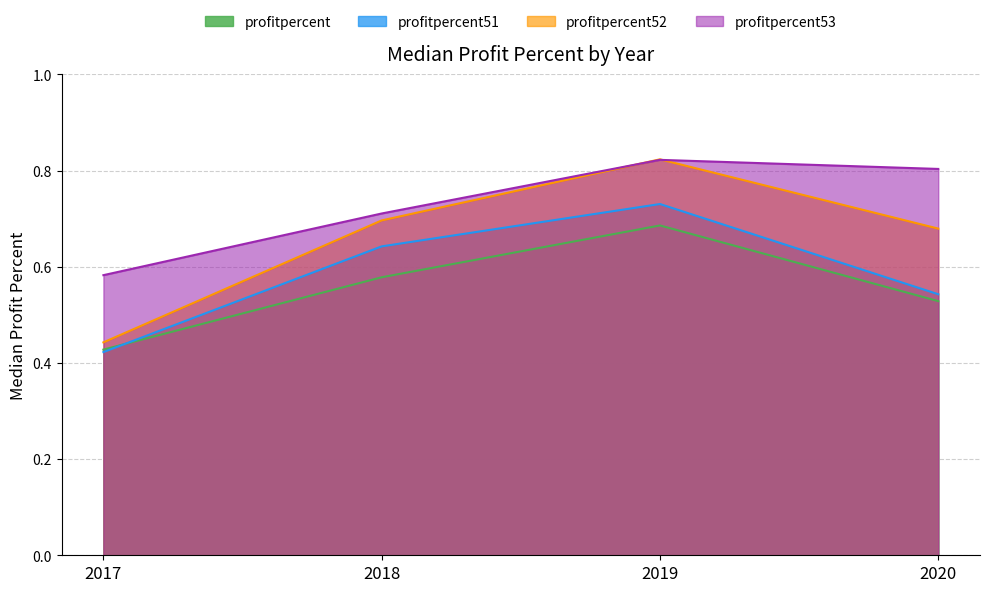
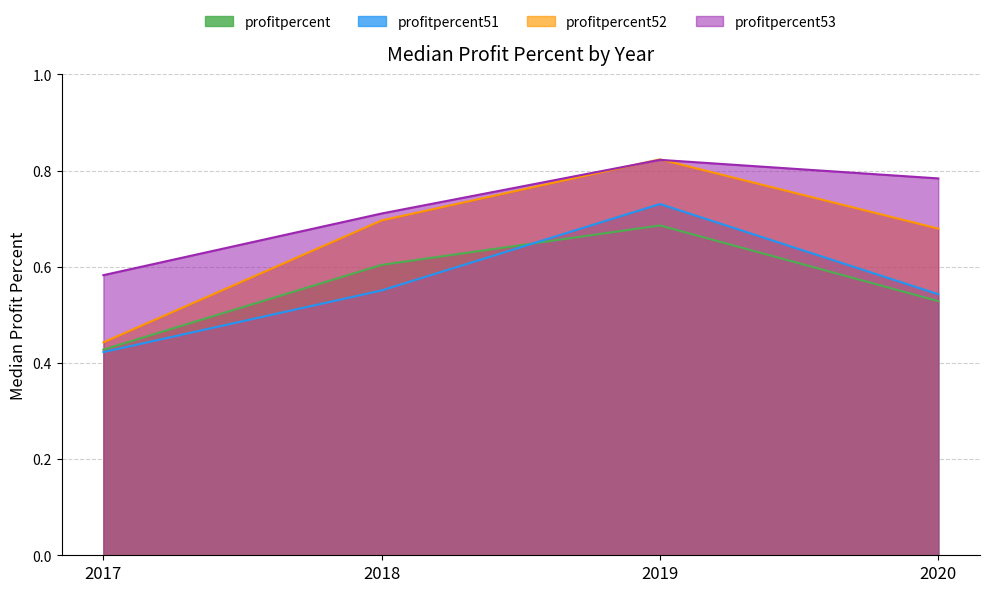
profitpercent, 2018: 0.58 -> 0.60
profitpercent51, 2018: 0.64 -> 0.55
profitpercent53, 2020: 0.80 -> 0.78
